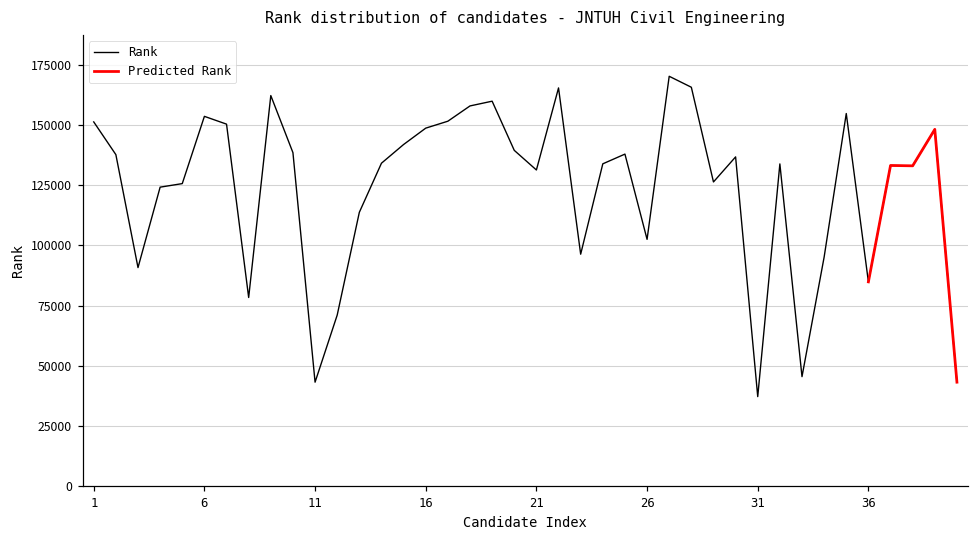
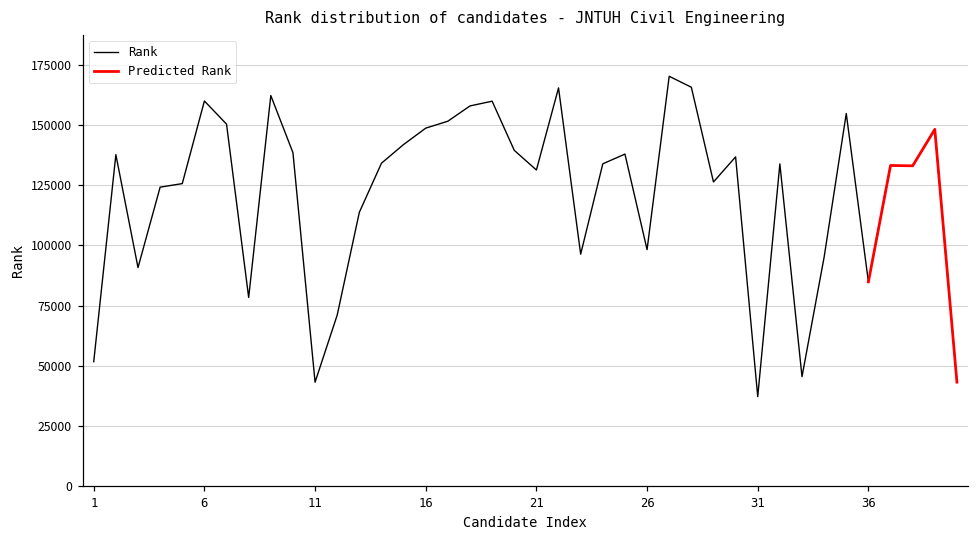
Rank, 1: 151000 -> 52000
Rank, 6: 154000 -> 160000
Rank, 26: 103000 -> 98000
